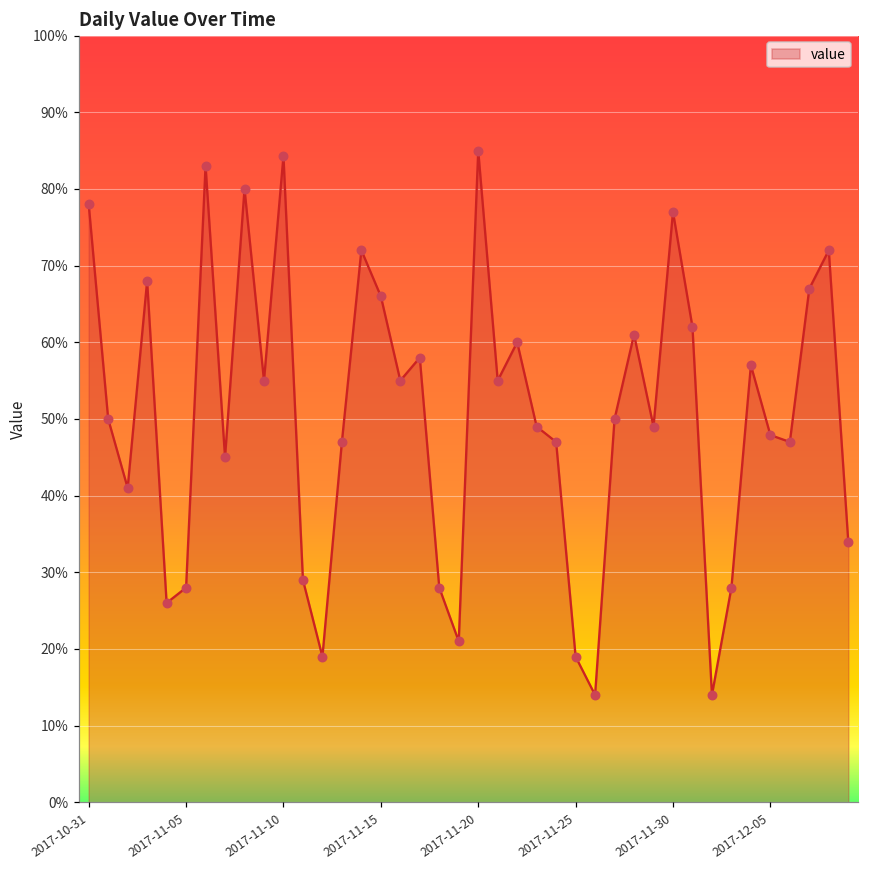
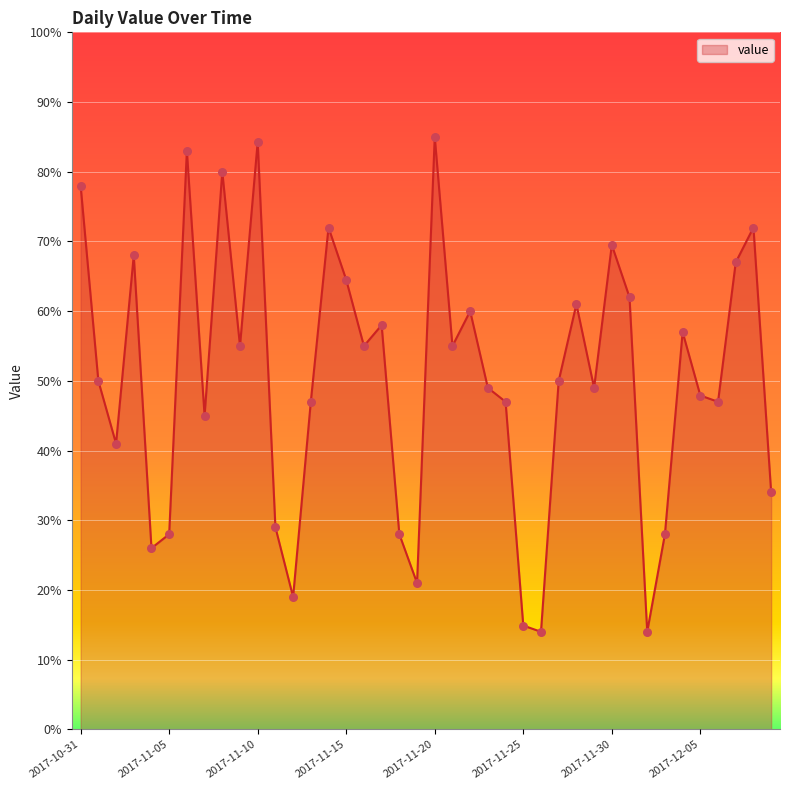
2017-11-15: 66% -> 65%
2017-11-25: 19% -> 15%
2017-11-30: 77% -> 70%
